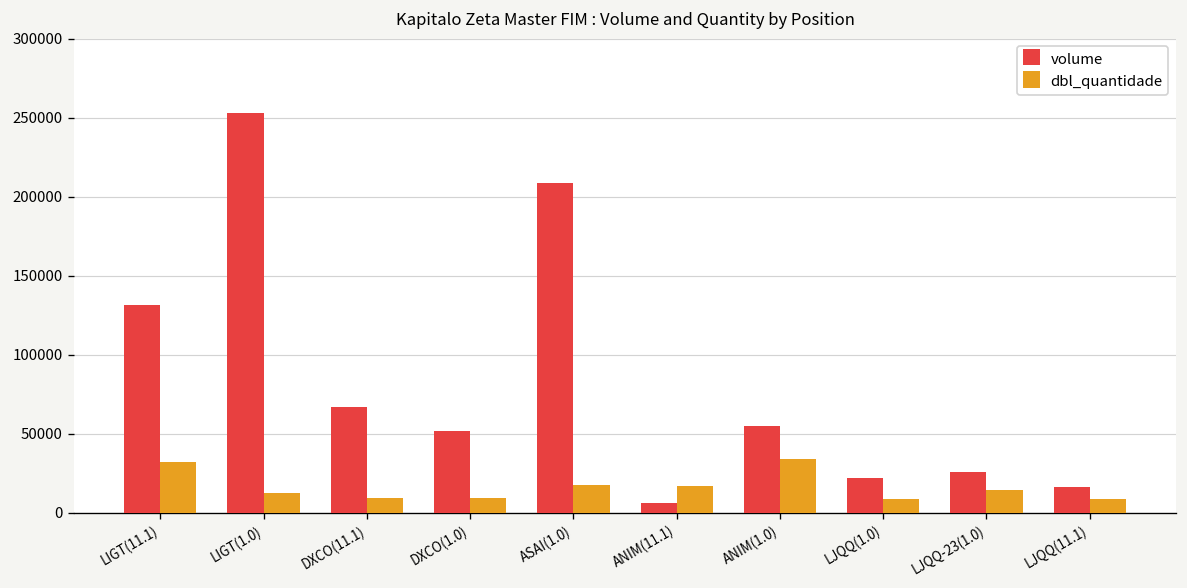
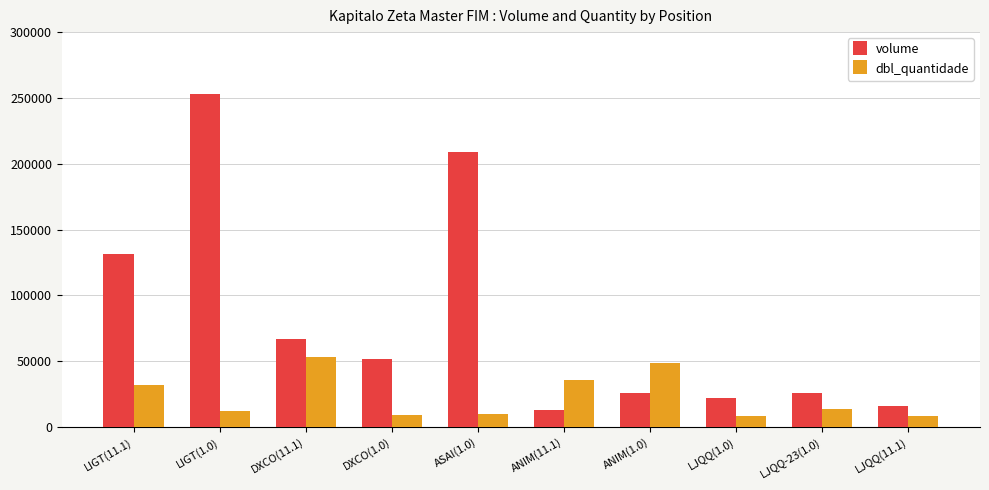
dbl_quantidade, DXCO(11.1): 9000 -> 53000
dbl_quantidade, ASAI(1.0): 18000 -> 10000
volume, ANIM(11.1): 6000 -> 13000
dbl_quantidade, ANIM(11.1): 17000 -> 36000
volume, ANIM(1.0): 55000 -> 26000
dbl_quantidade, ANIM(1.0): 34000 -> 48000
